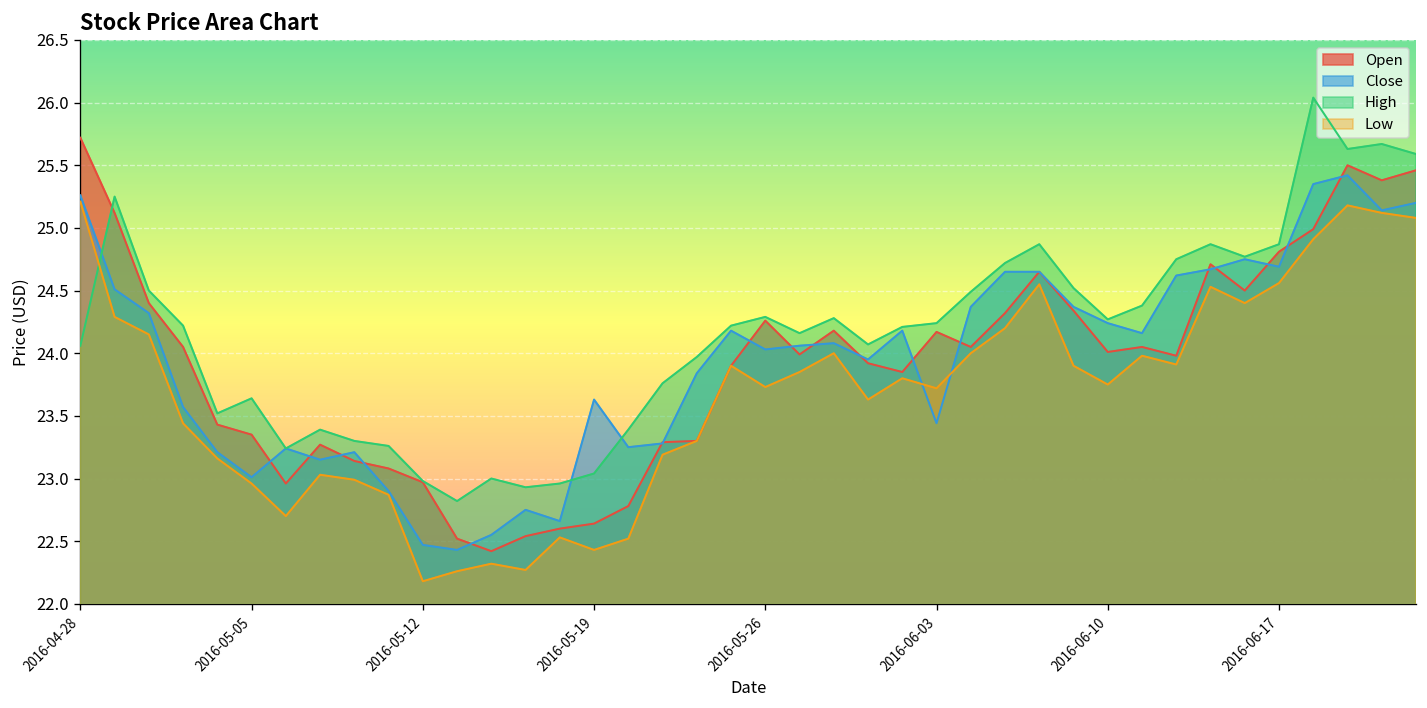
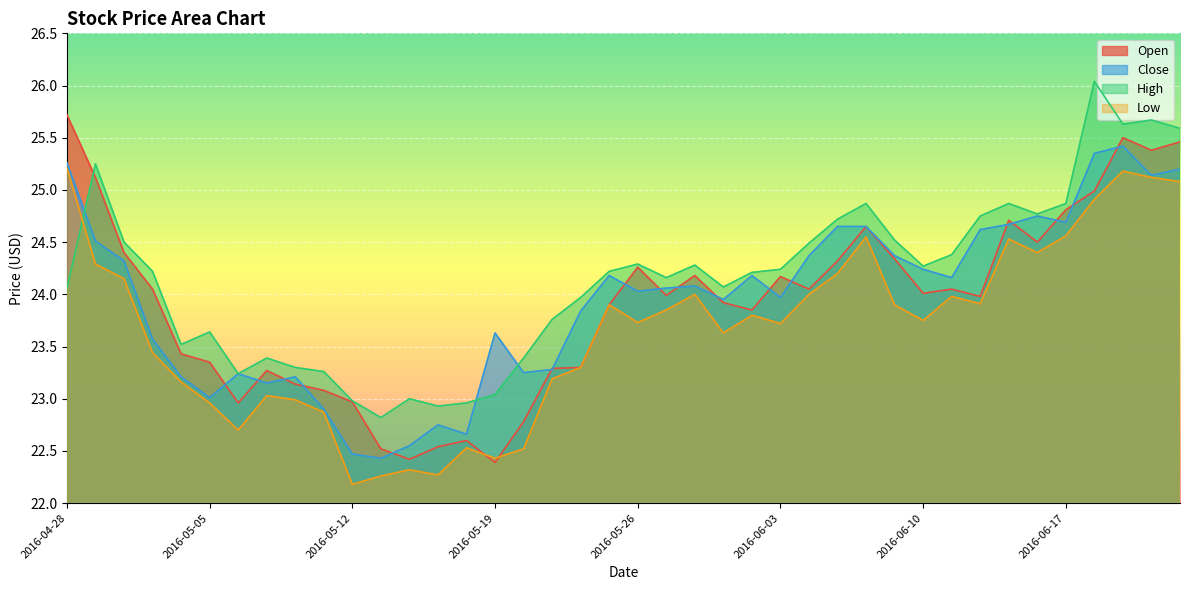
Open, 2016-05-19: 22.64 -> 22.39
Close, 2016-06-03: 23.44 -> 23.97
